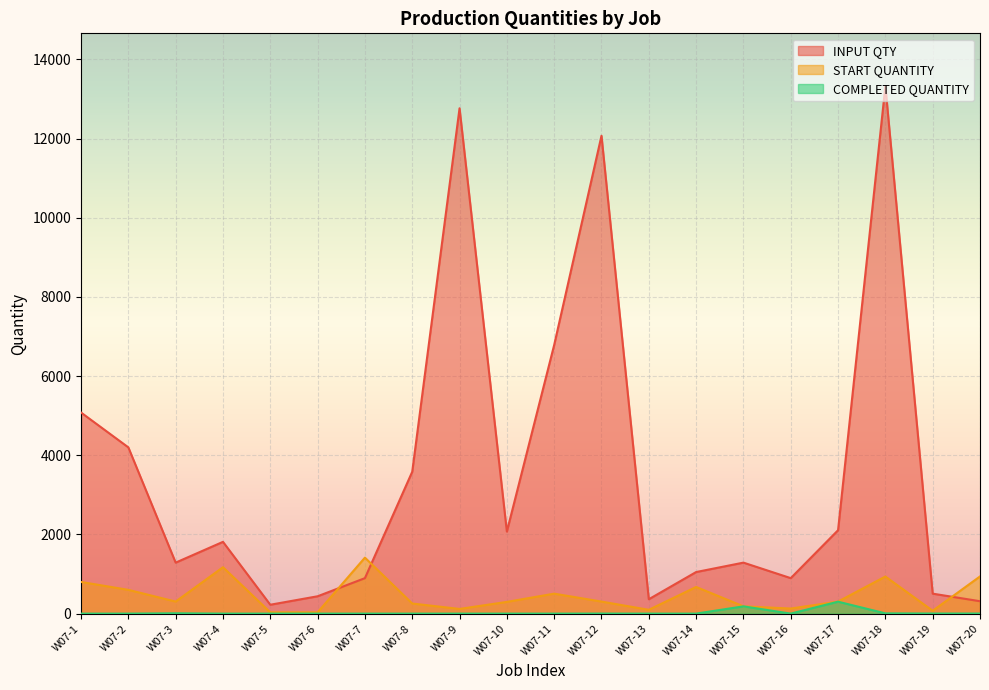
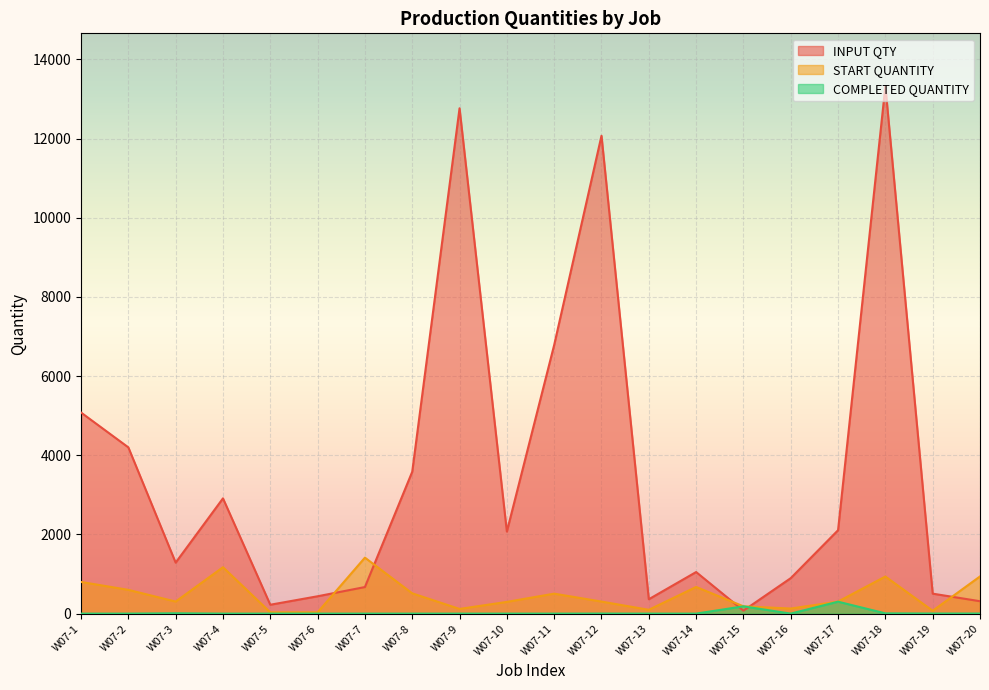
INPUT QTY, W07-4: 1800 -> 2900
INPUT QTY, W07-7: 900 -> 700
START QUANTITY, W07-8: 300 -> 500
INPUT QTY, W07-15: 1300 -> 100
